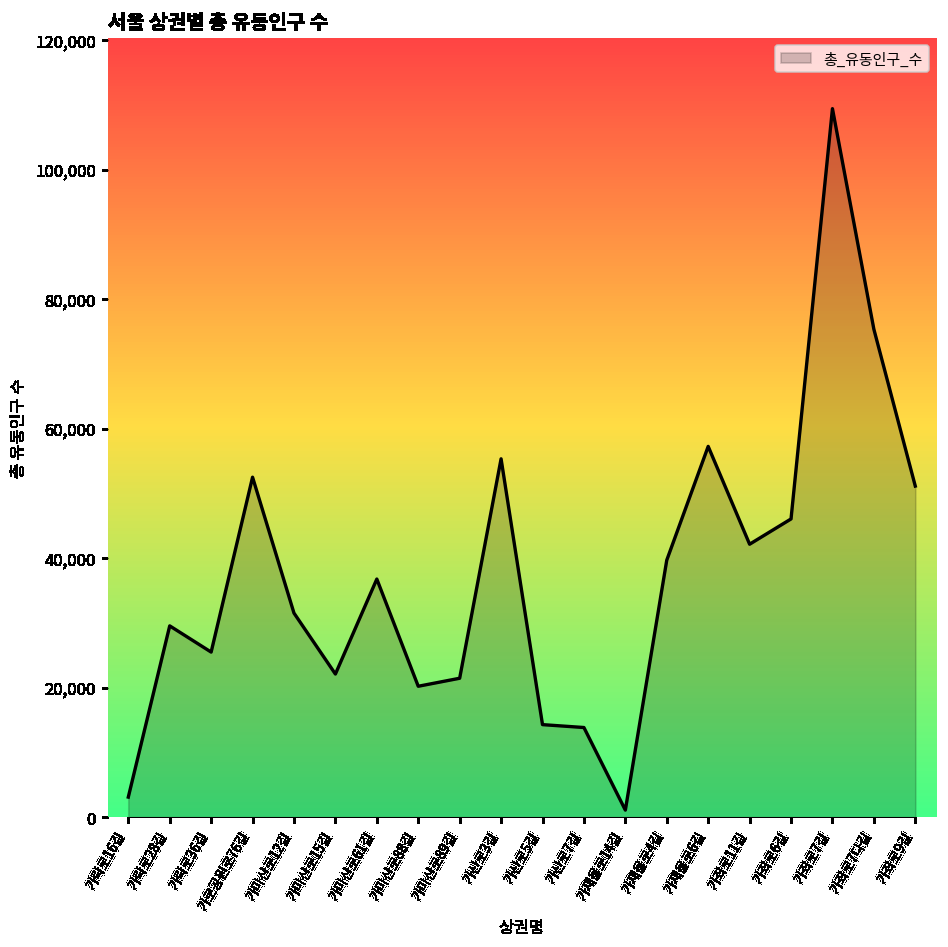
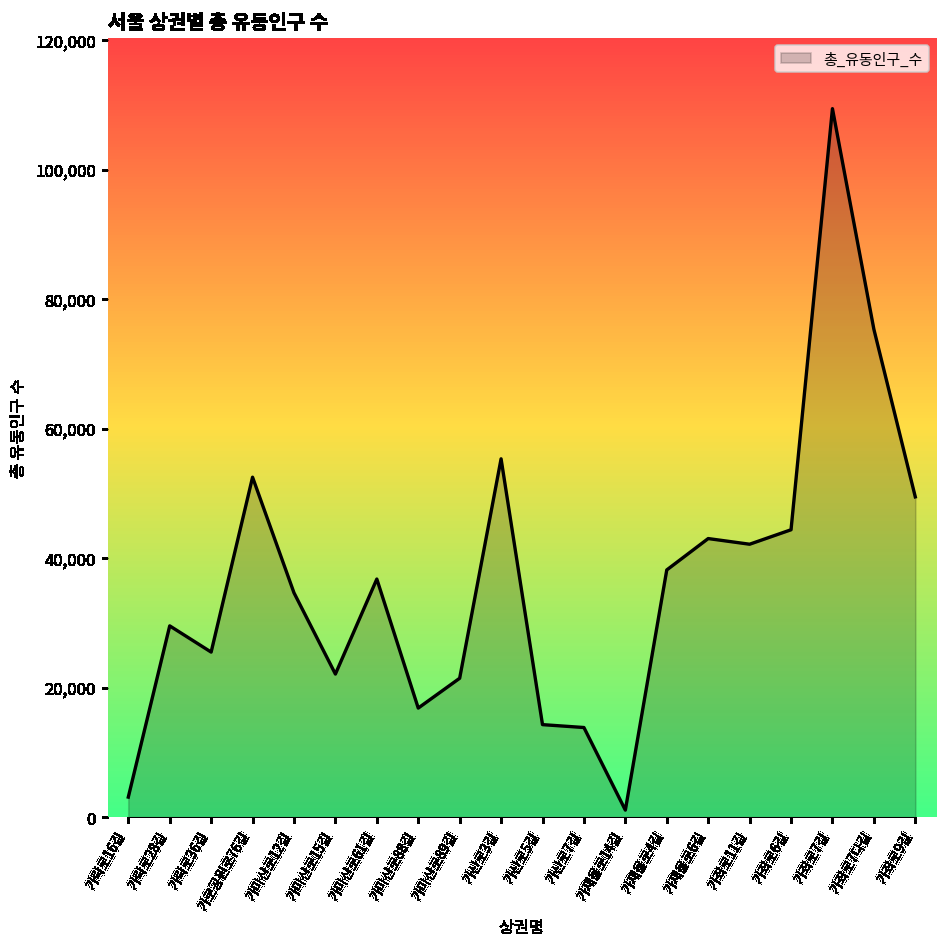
가마산로12길: 32,000 -> 35,000
가마산로88길: 20,000 -> 17,000
가재울로4길: 40,000 -> 38,000
가재울로6길: 57,000 -> 43,000
가좌로6길: 46,000 -> 44,000
가좌로9길: 51,000 -> 49,000
